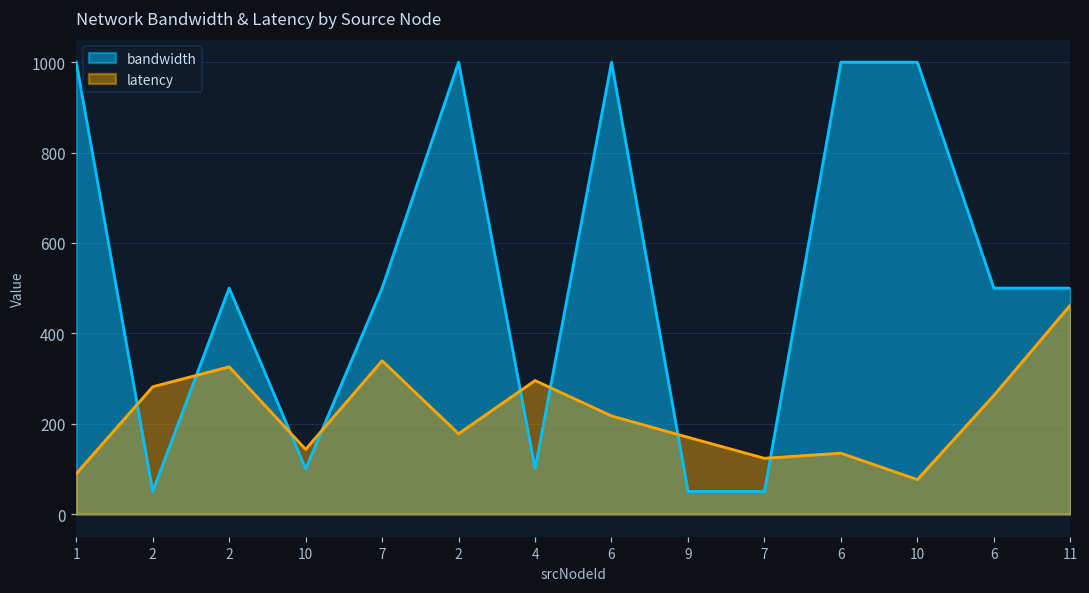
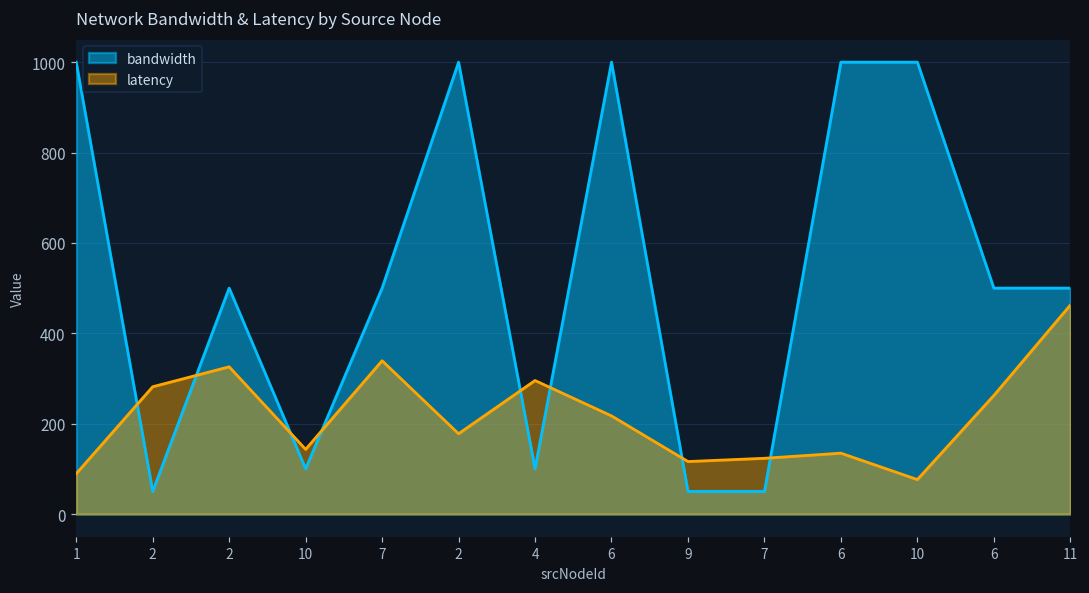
latency, 9: 170 -> 120
